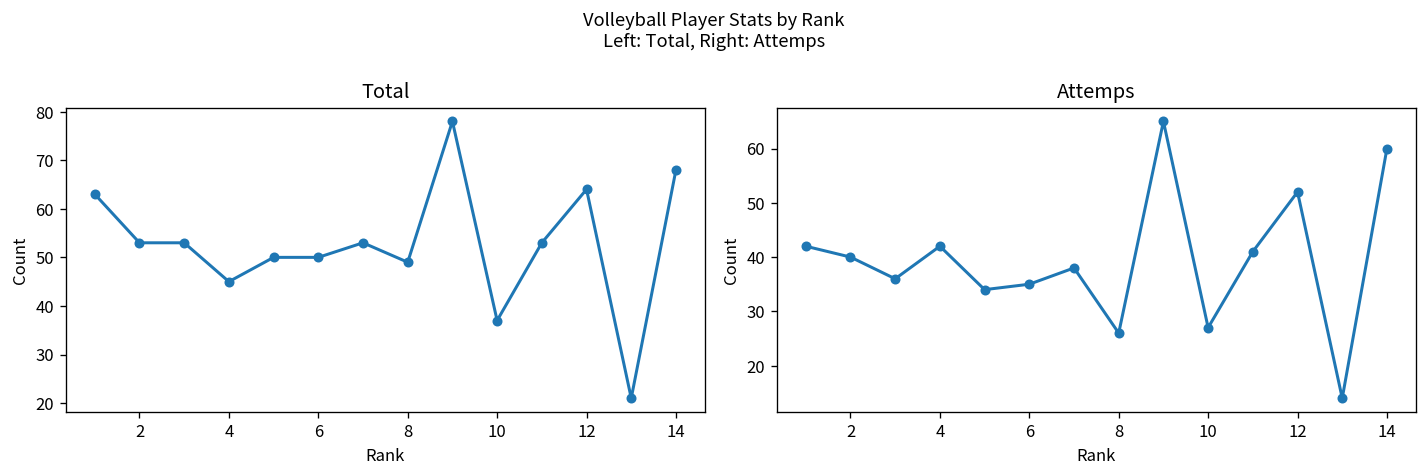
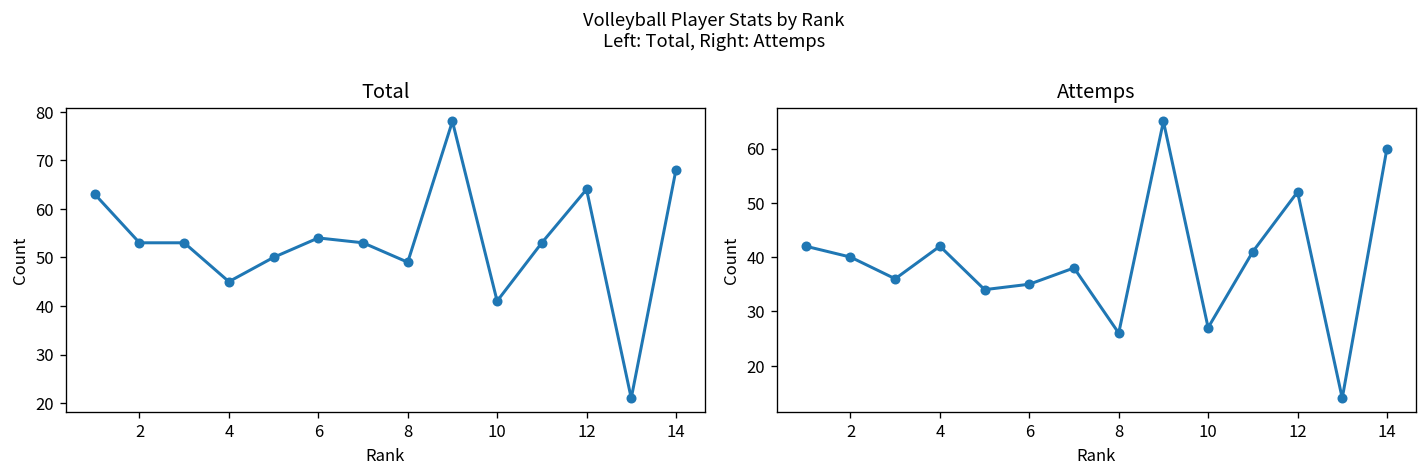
Total, 6: 50 -> 54
Total, 10: 37 -> 41
